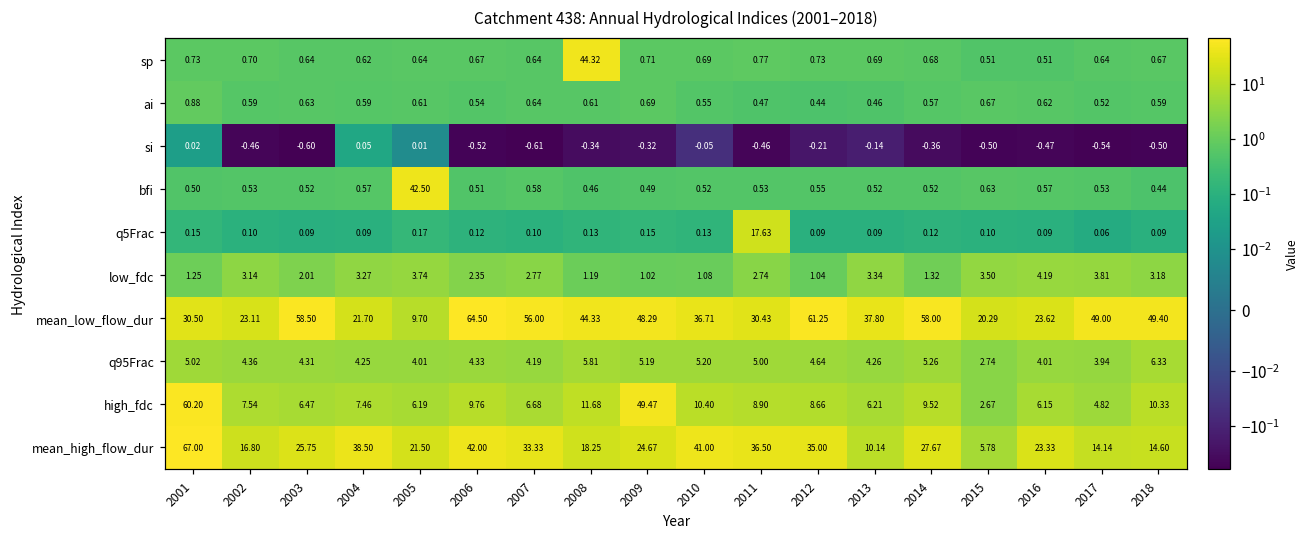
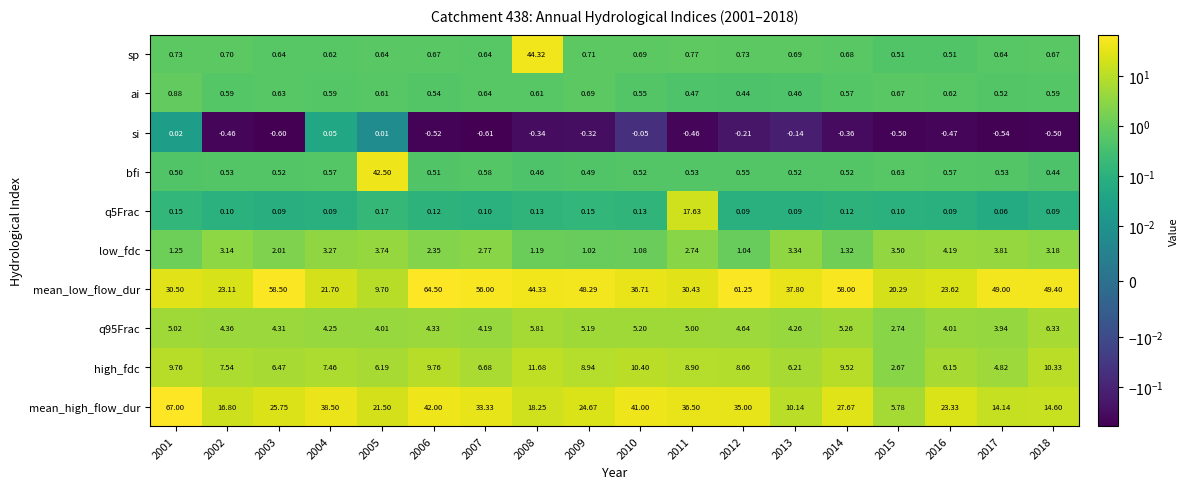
high_fdc, 2001: 60.20 -> 9.76
high_fdc, 2009: 49.47 -> 8.94
